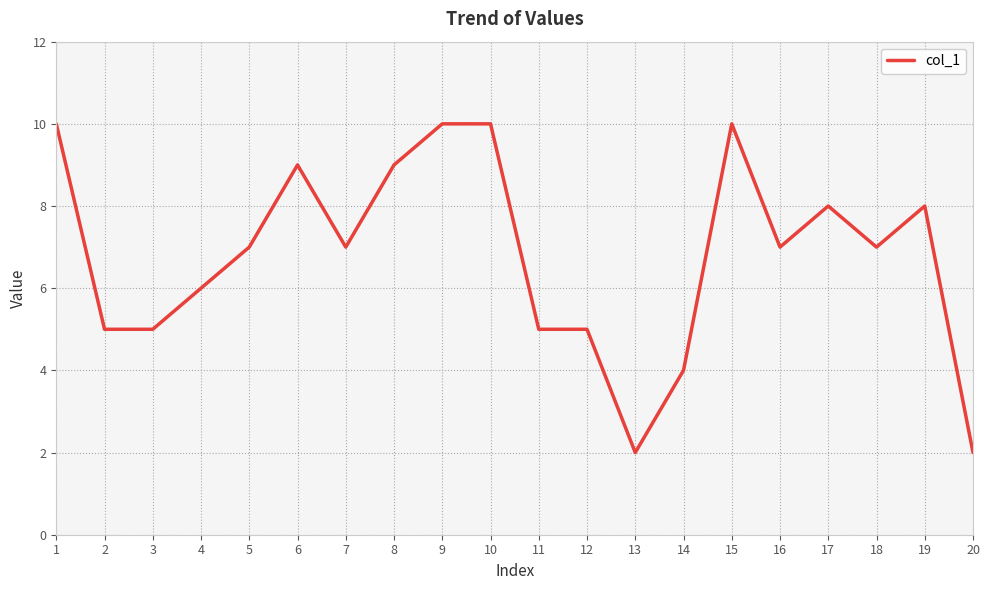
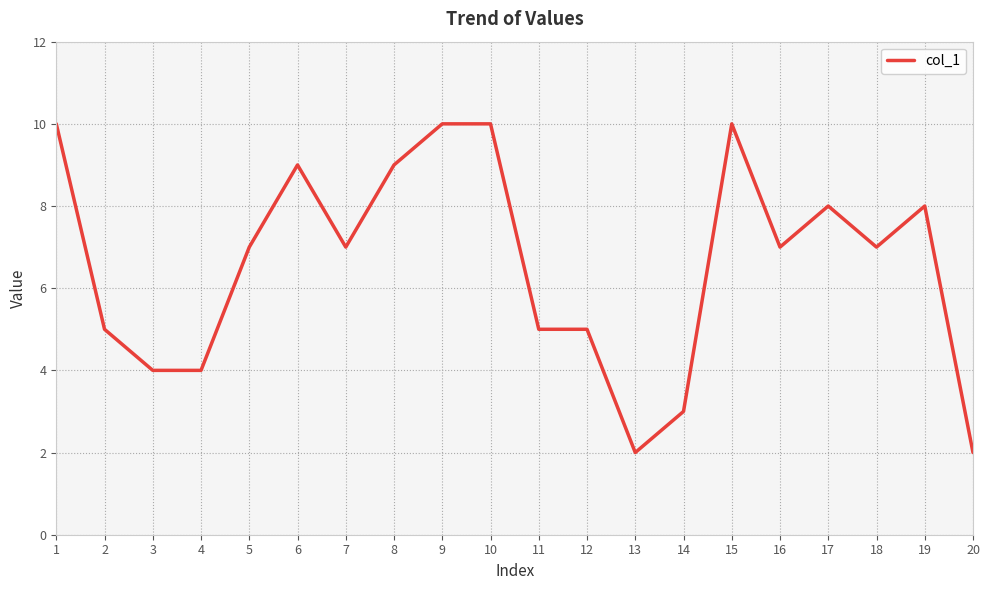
3: 5 -> 4
4: 6 -> 4
14: 4 -> 3
